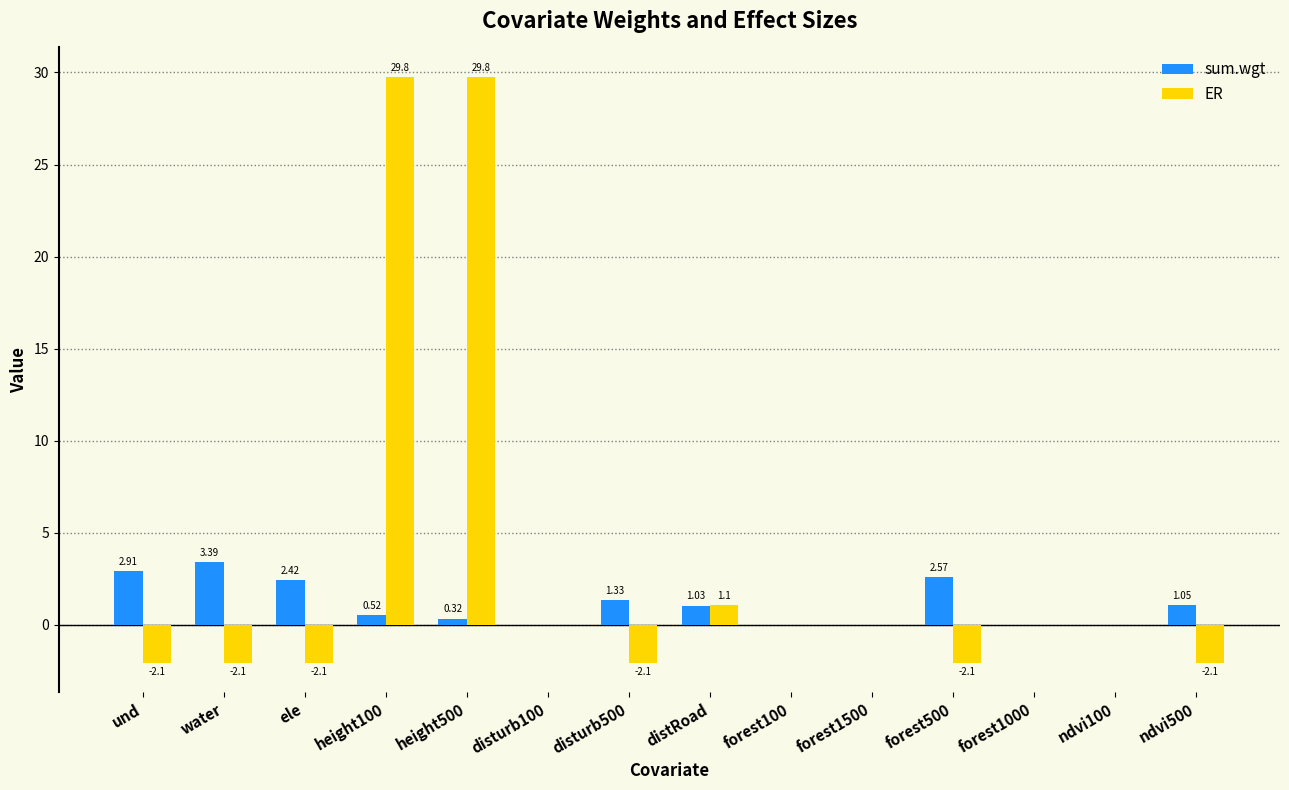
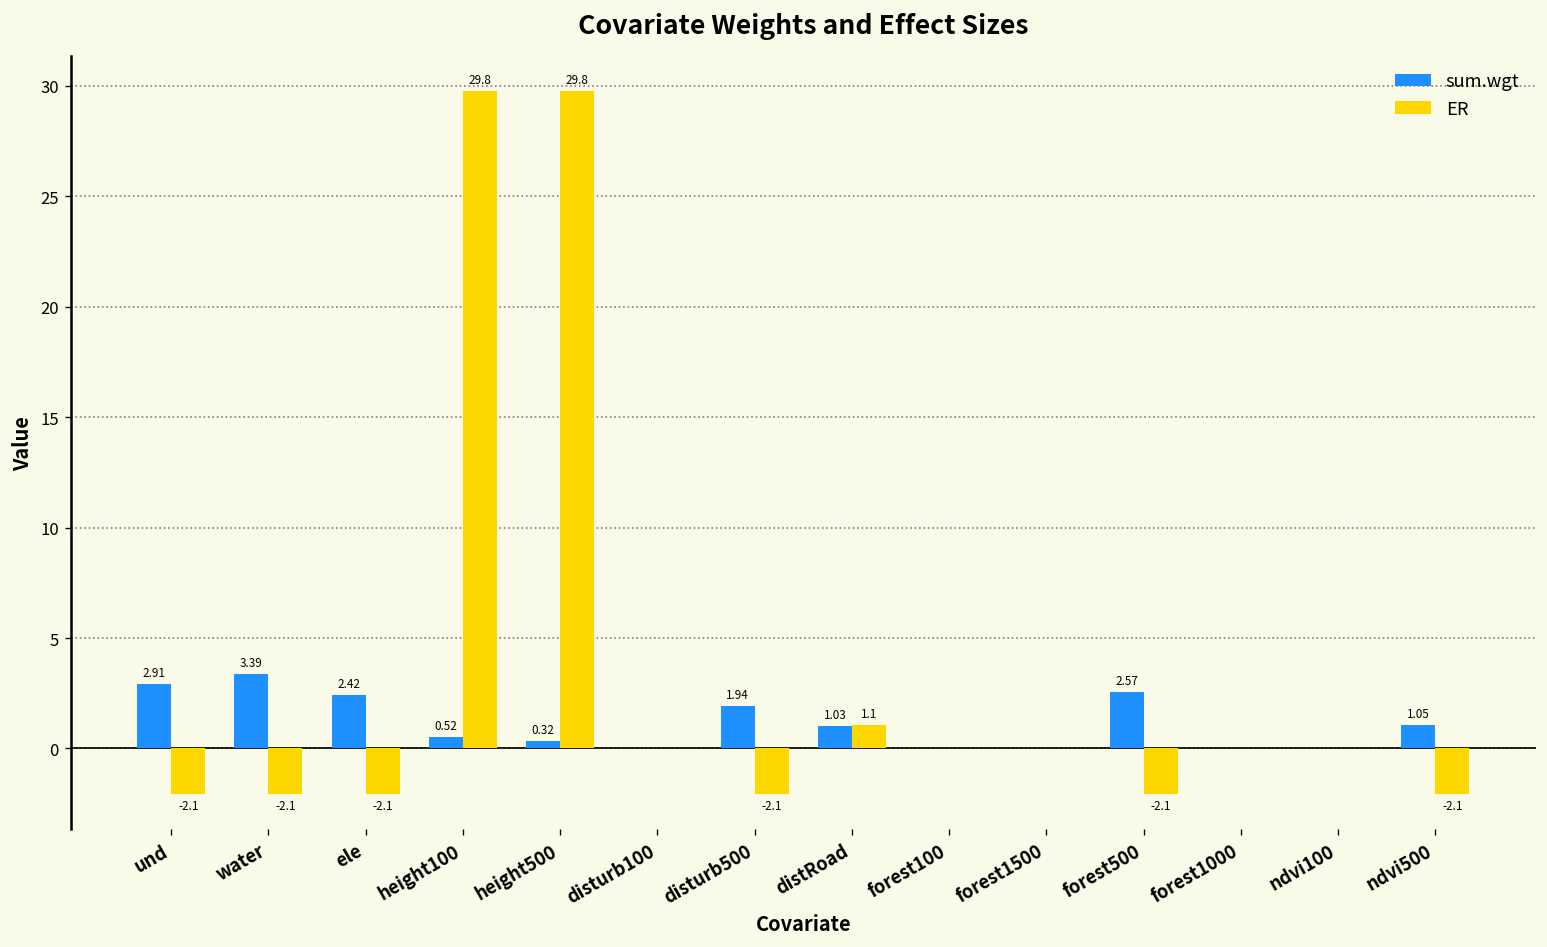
sum.wgt, disturb500: 1.33 -> 1.94
